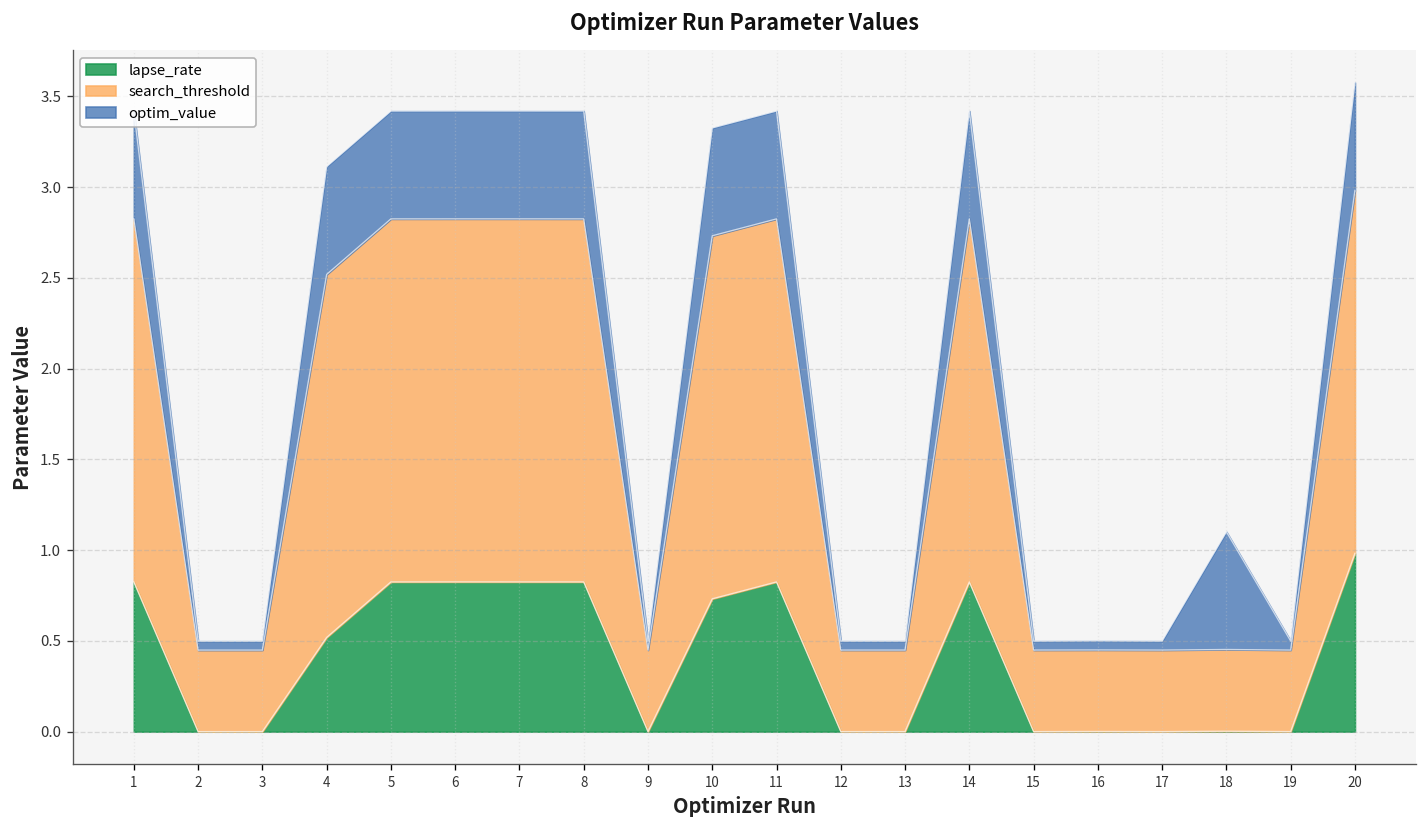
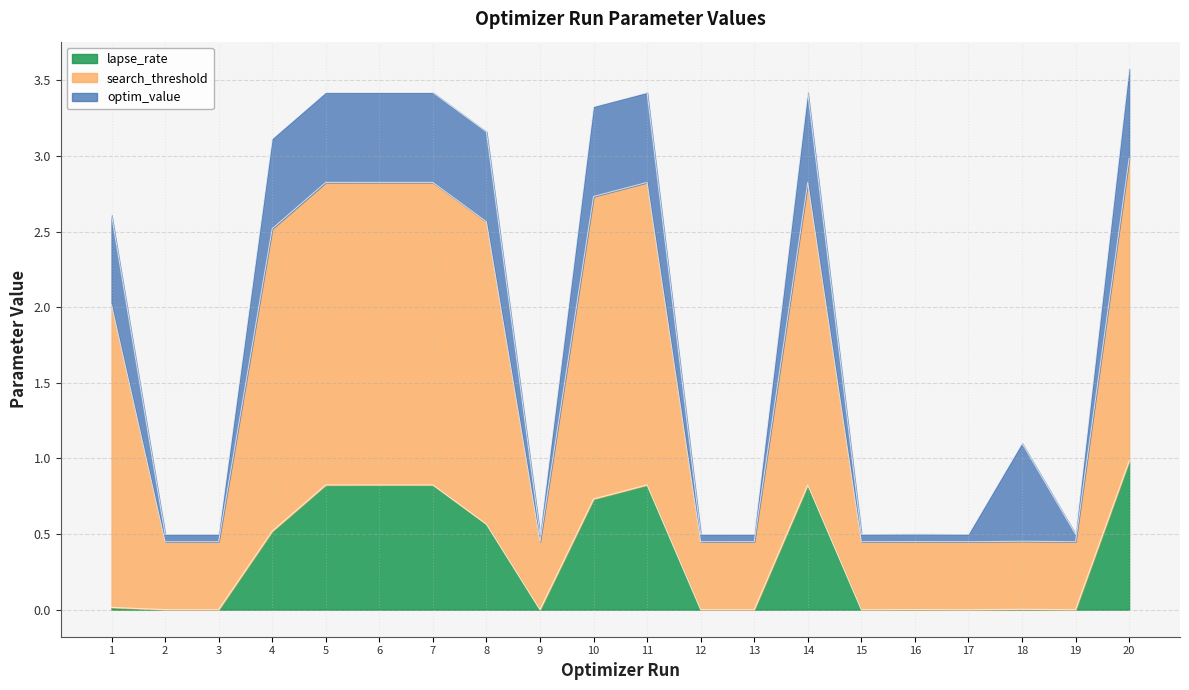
lapse_rate, 1: 0.82 -> 0.02
lapse_rate, 8: 0.82 -> 0.56
